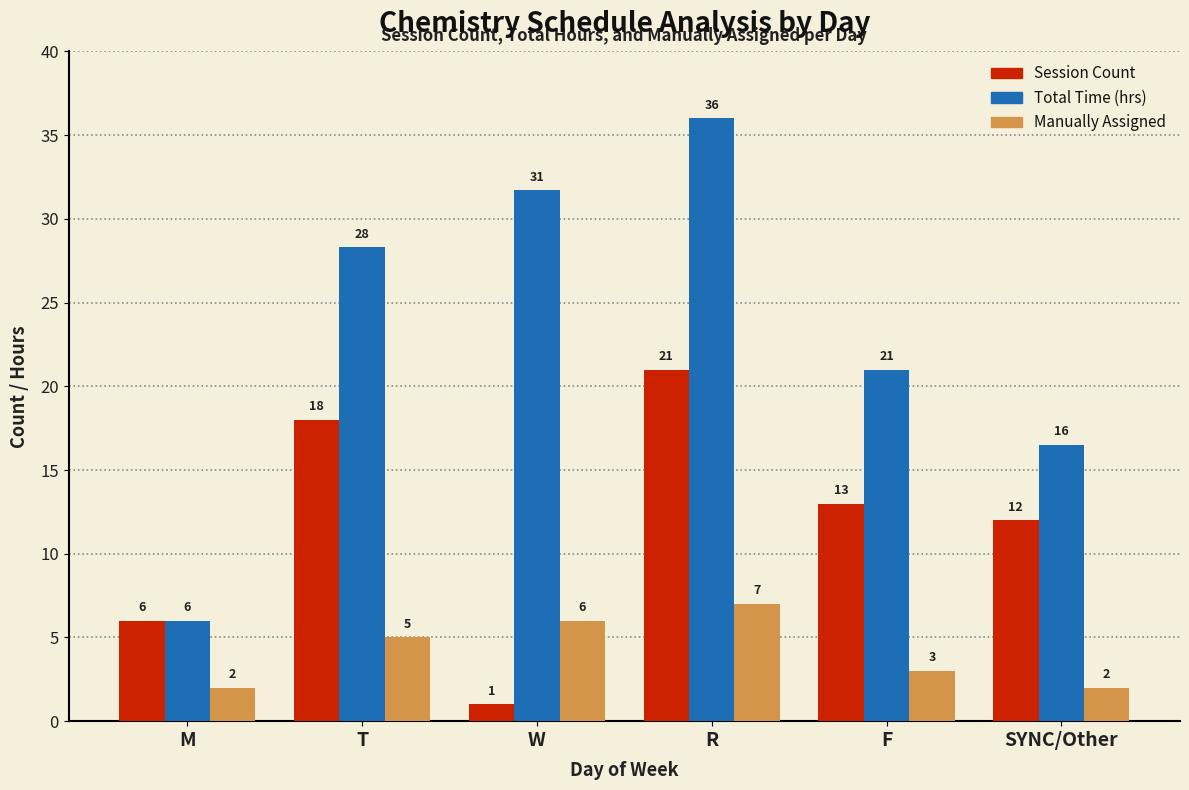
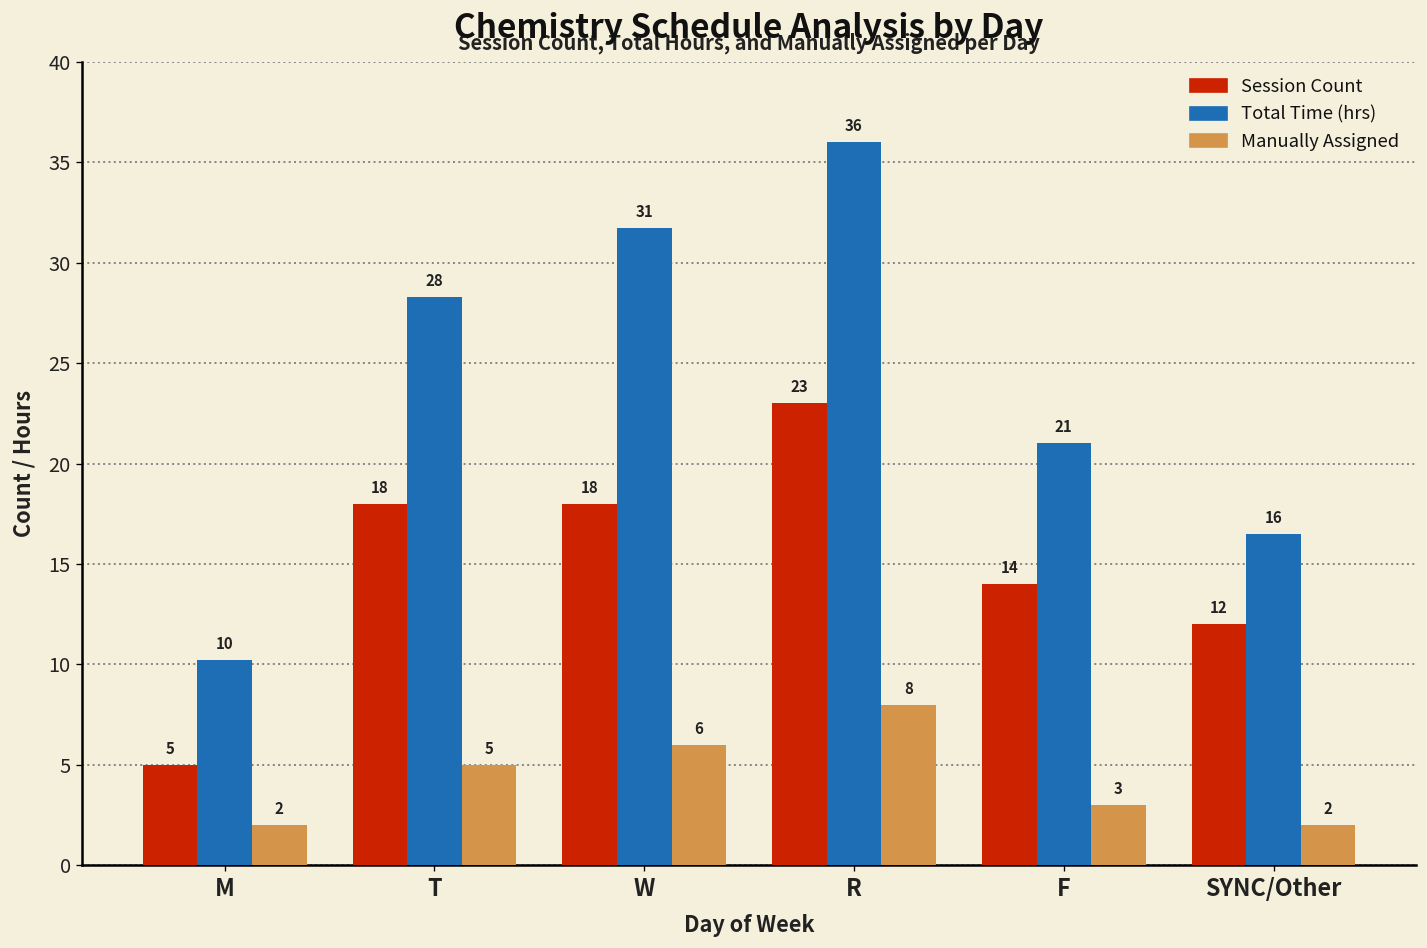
Session Count, M: 6 -> 5
Total Time (hrs), M: 6 -> 10
Session Count, W: 1 -> 18
Session Count, R: 21 -> 23
Manually Assigned, R: 7 -> 8
Session Count, F: 13 -> 14
